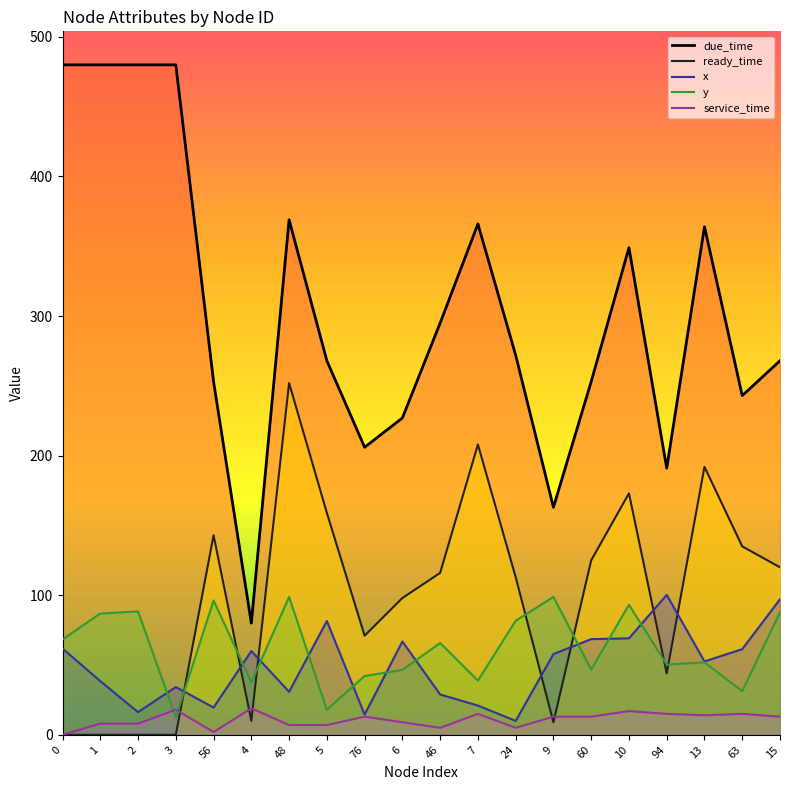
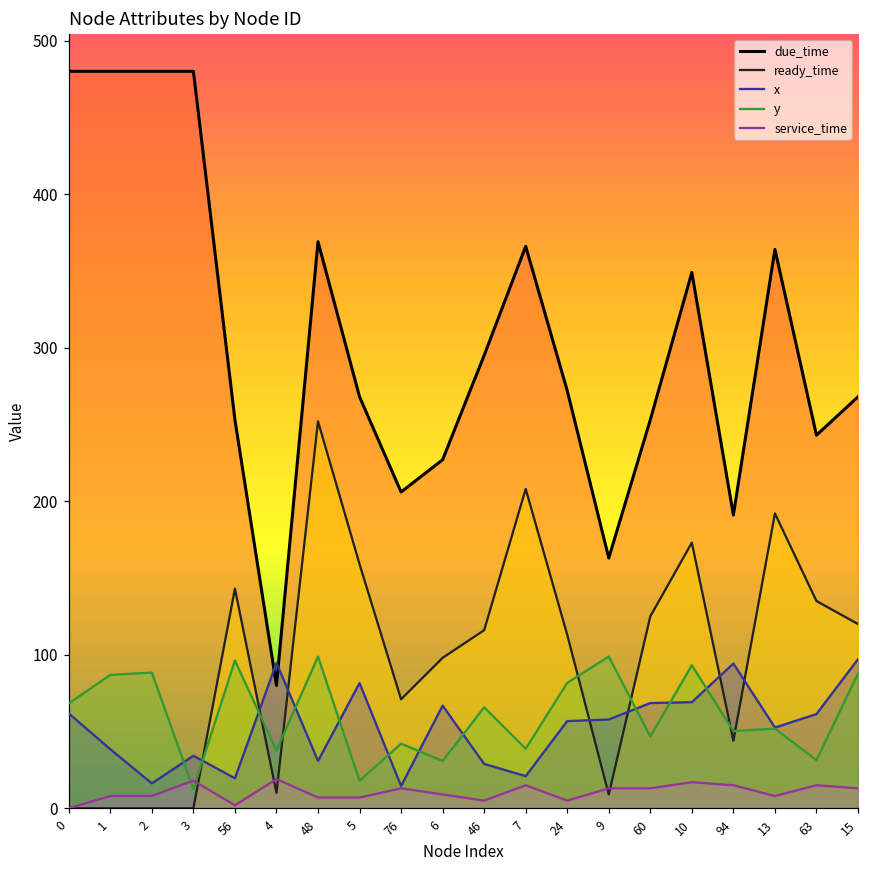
x, 4: 60 -> 95
y, 6: 46 -> 31
x, 24: 10 -> 57
x, 94: 100 -> 94
service_time, 13: 14 -> 8
